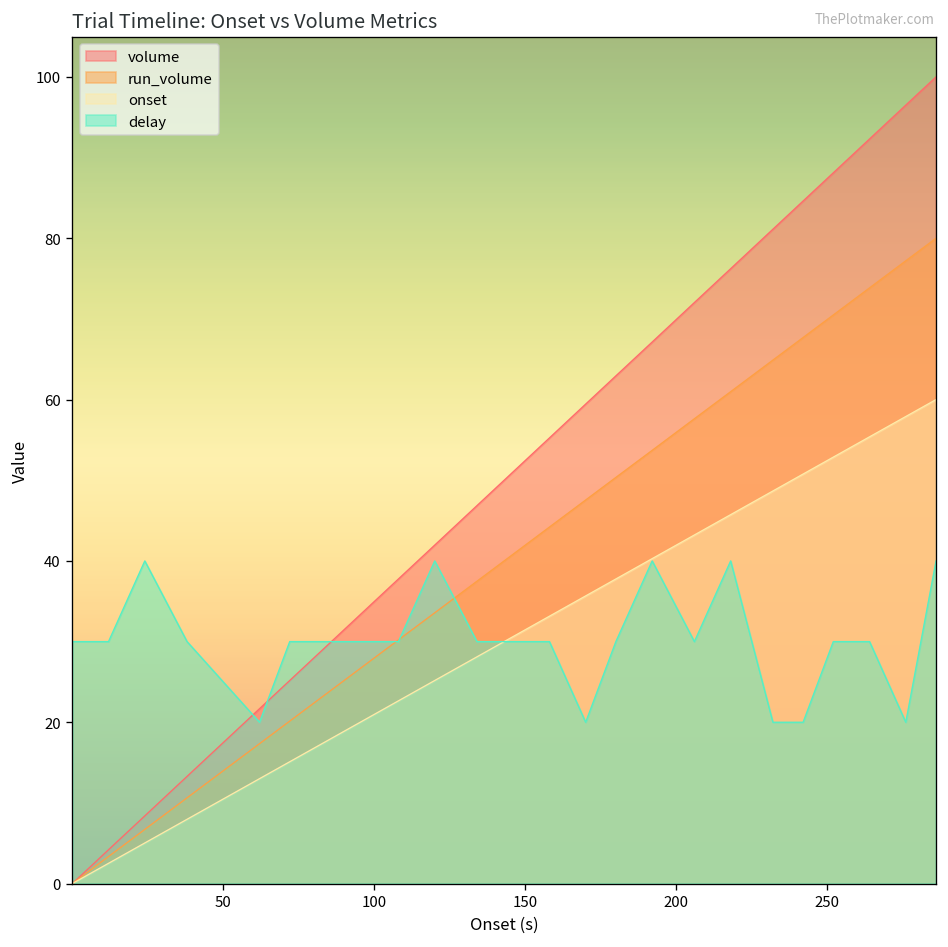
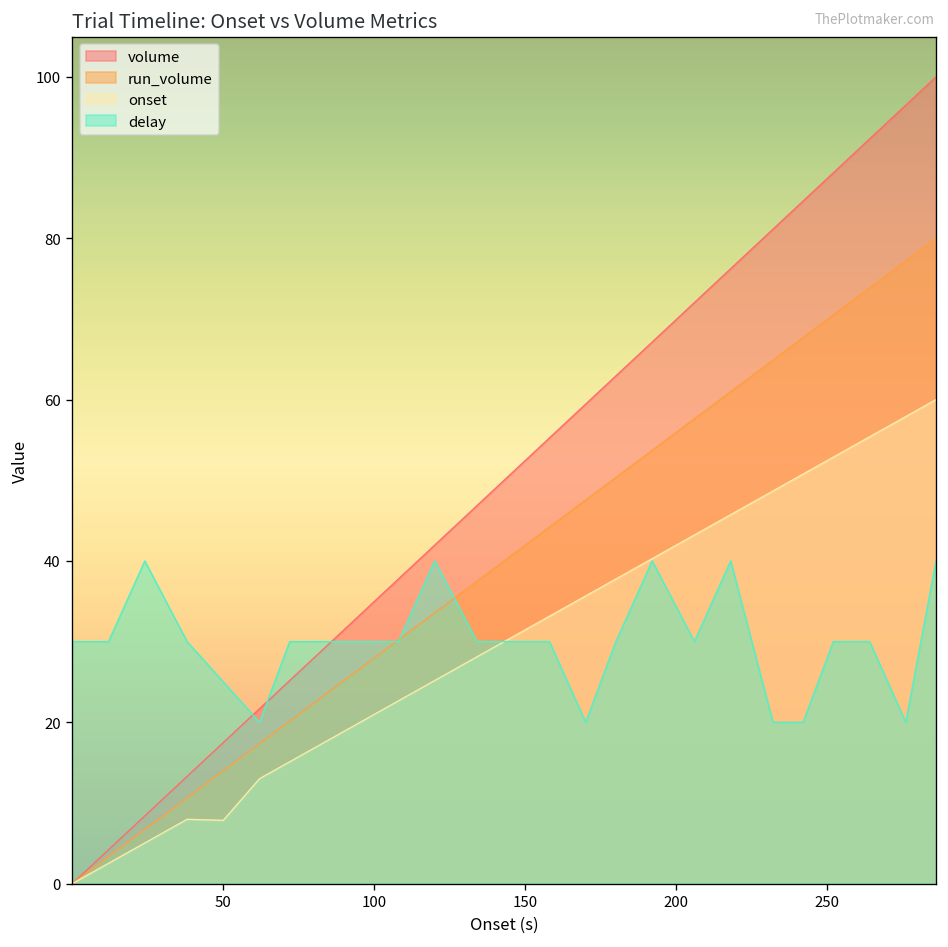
onset, 50: 10 -> 8
